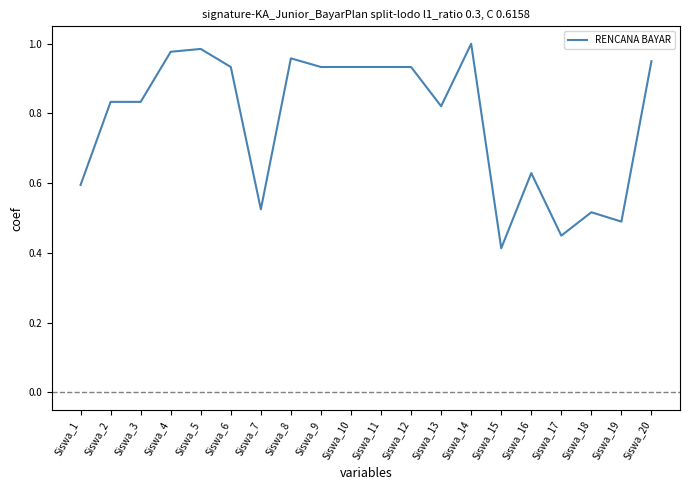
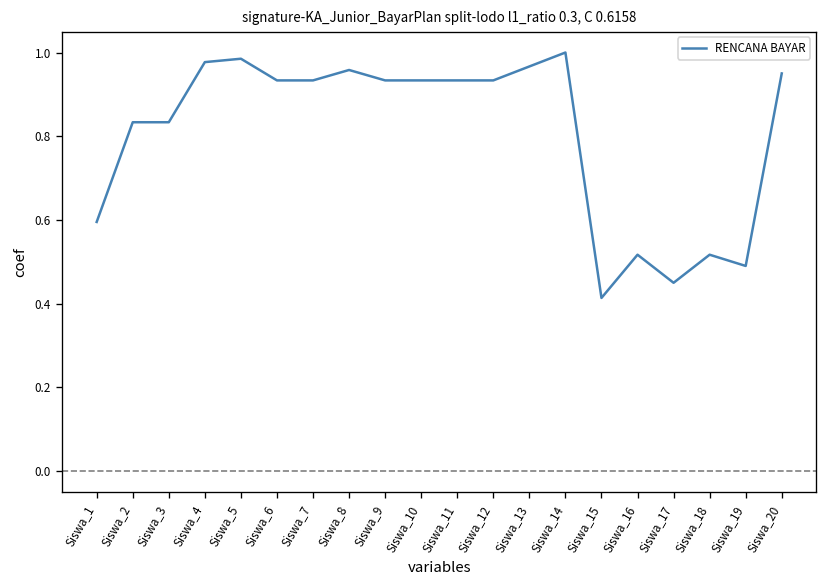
Siswa_7: 0.53 -> 0.93
Siswa_13: 0.82 -> 0.97
Siswa_16: 0.63 -> 0.52
